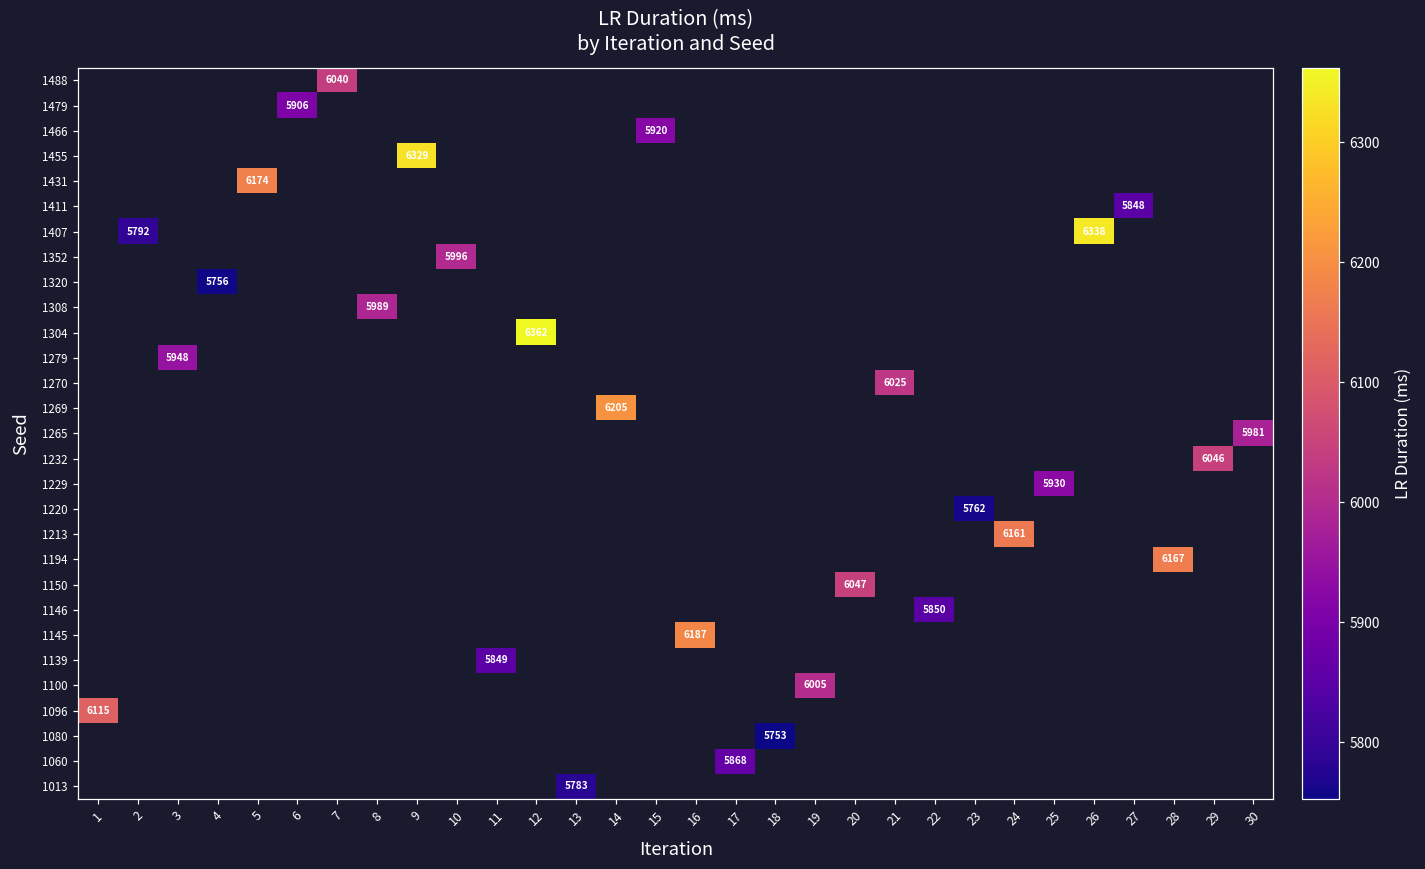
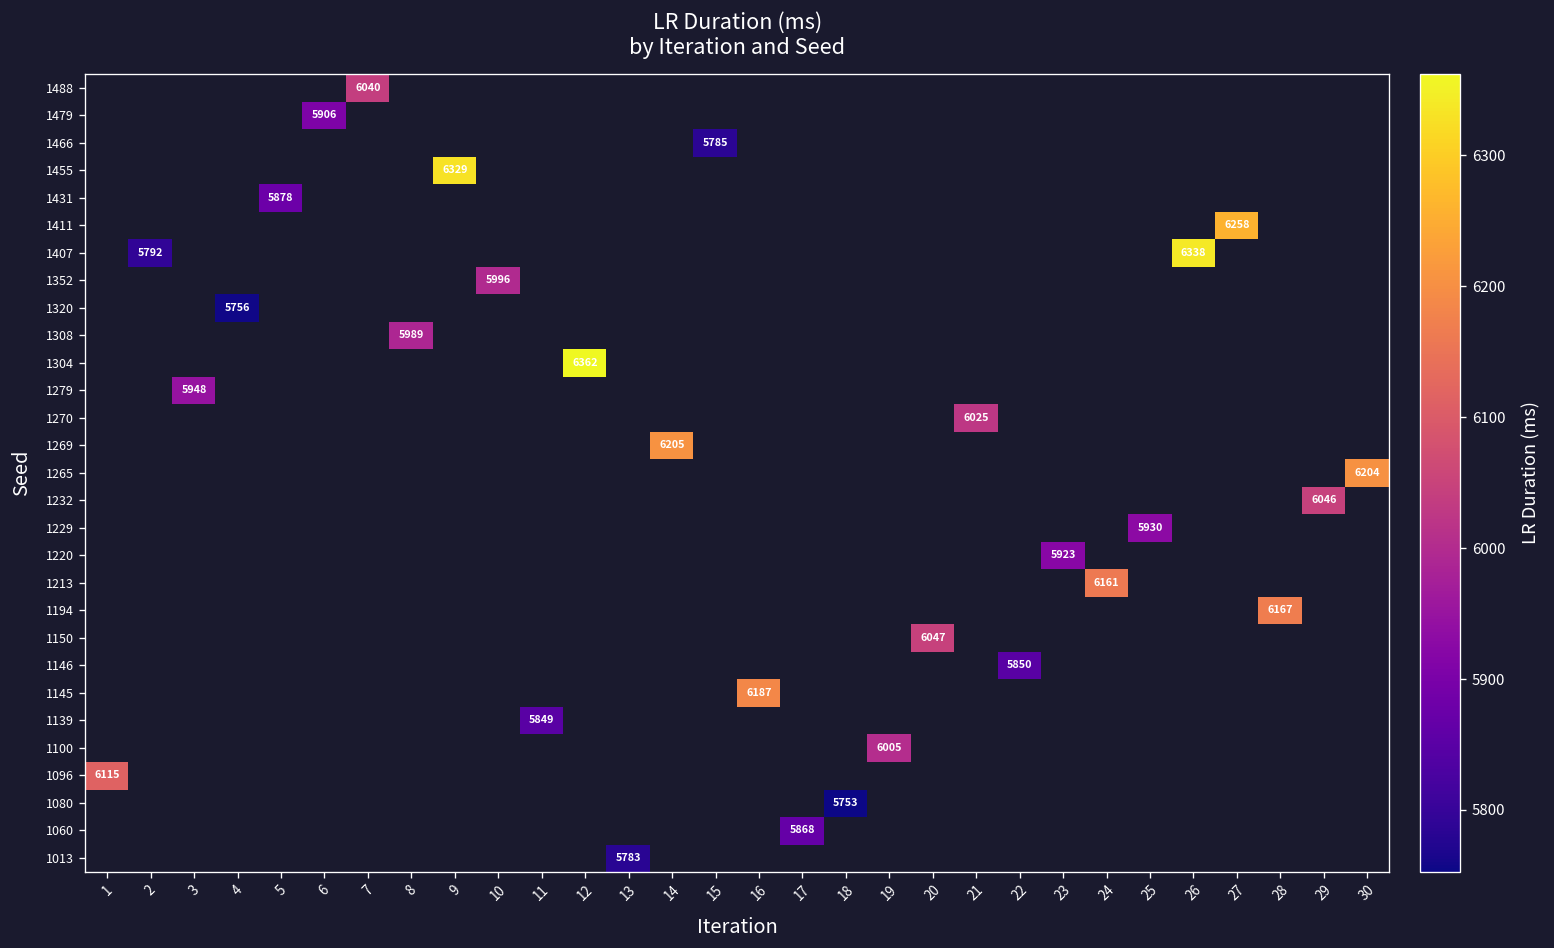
1466, 15: 5920 -> 5785
1431, 5: 6174 -> 5878
1411, 27: 5848 -> 6258
1265, 30: 5981 -> 6204
1220, 23: 5762 -> 5923
